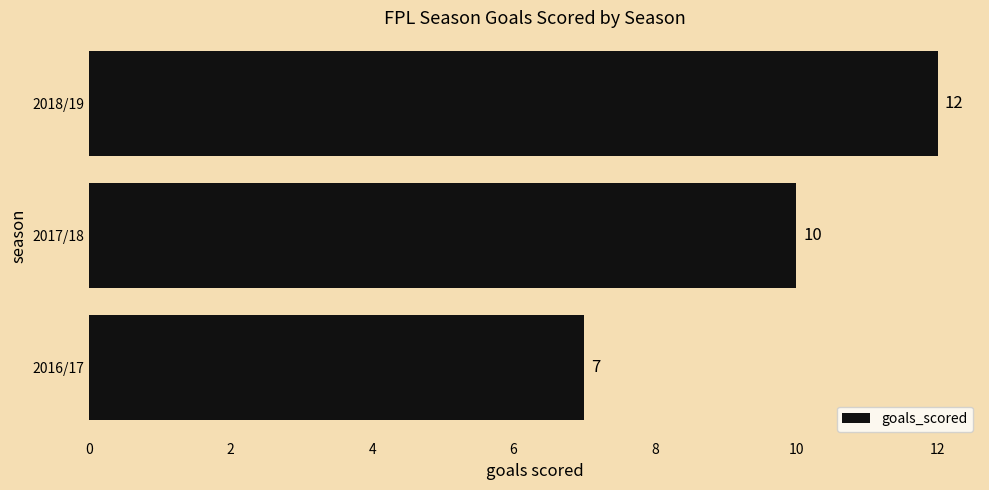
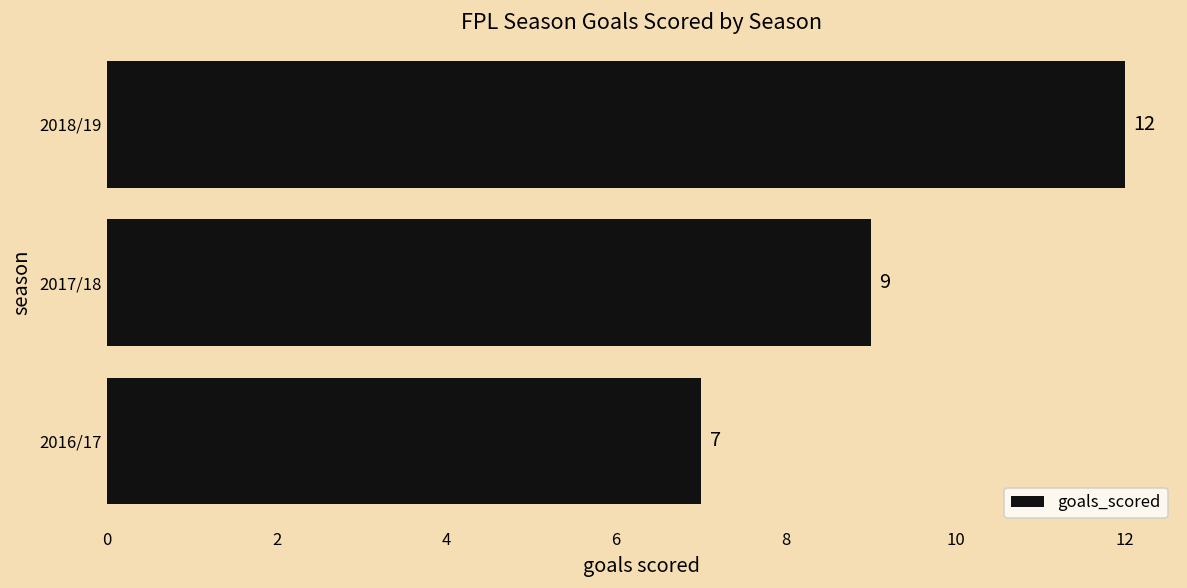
2017/18: 10 -> 9
